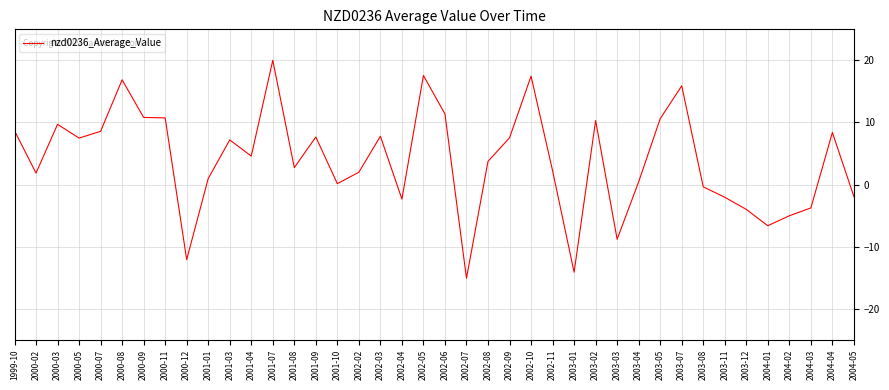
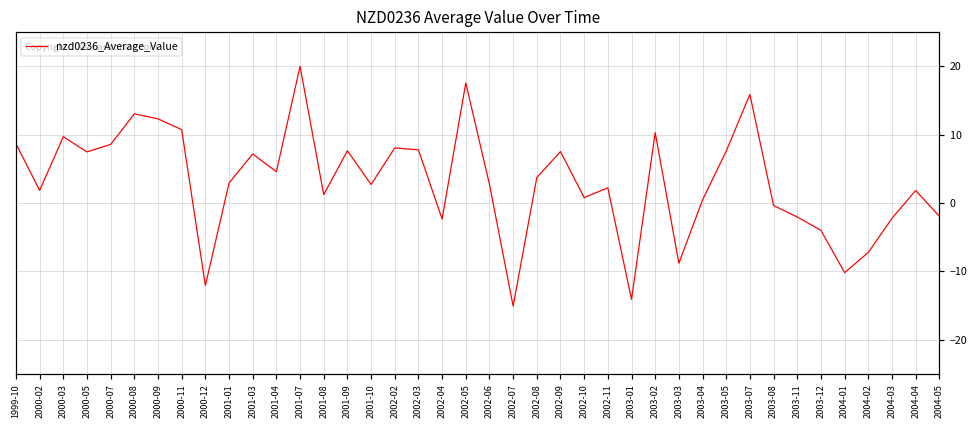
2000-08: 17 -> 13
2000-09: 11 -> 12
2001-01: 1 -> 3
2001-08: 3 -> 1
2001-10: 0 -> 3
2002-02: 2 -> 8
2002-06: 11 -> 3
2002-10: 17 -> 1
2003-05: 11 -> 8
2004-01: -7 -> -10
2004-02: -5 -> -7
2004-03: -4 -> -2
2004-04: 8 -> 2
